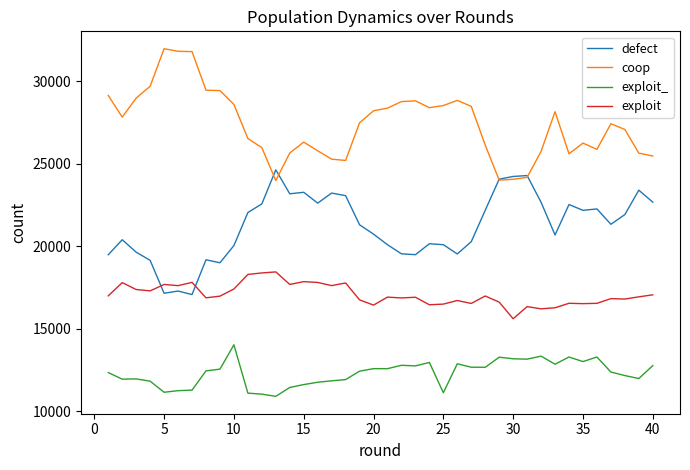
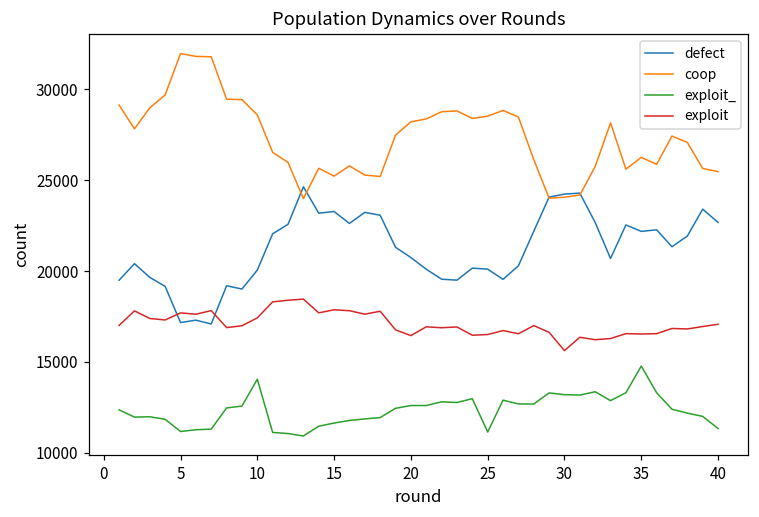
coop, 15: 26300 -> 25200
exploit_, 35: 13000 -> 14800
exploit_, 40: 12800 -> 11300
